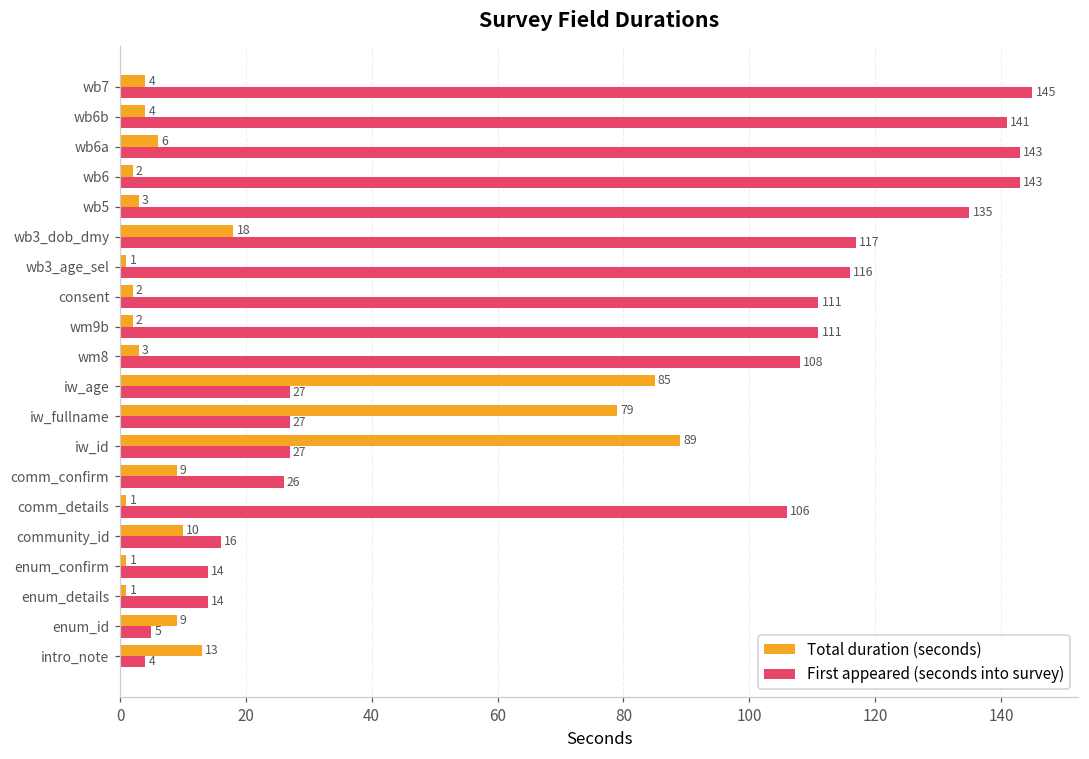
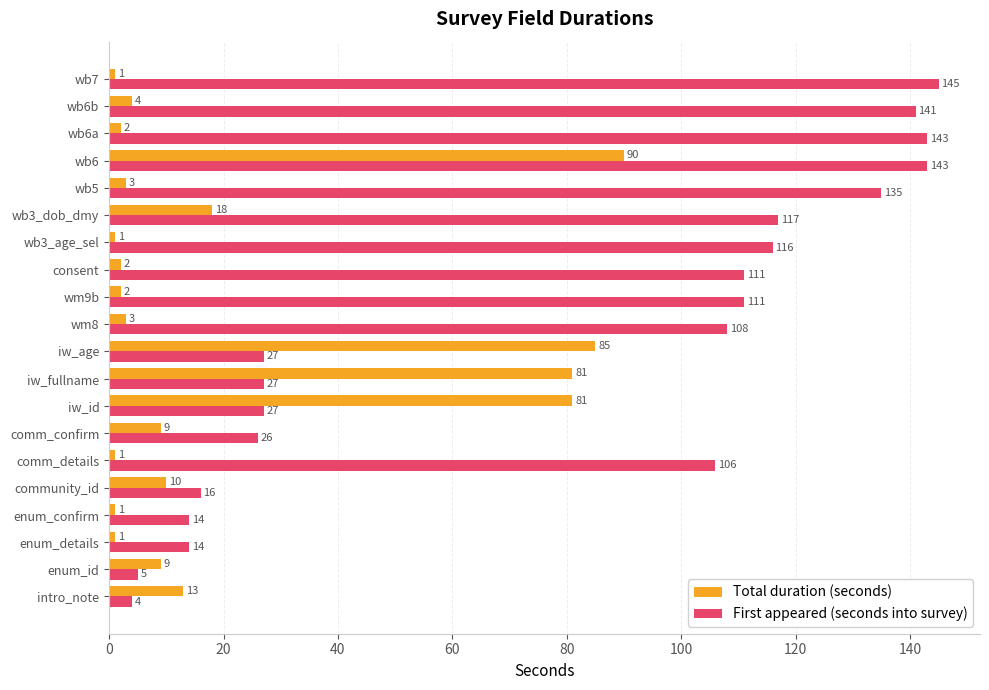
Total duration (seconds), wb7: 4 -> 1
Total duration (seconds), wb6a: 6 -> 2
Total duration (seconds), wb6: 2 -> 90
Total duration (seconds), iw_fullname: 79 -> 81
Total duration (seconds), iw_id: 89 -> 81
